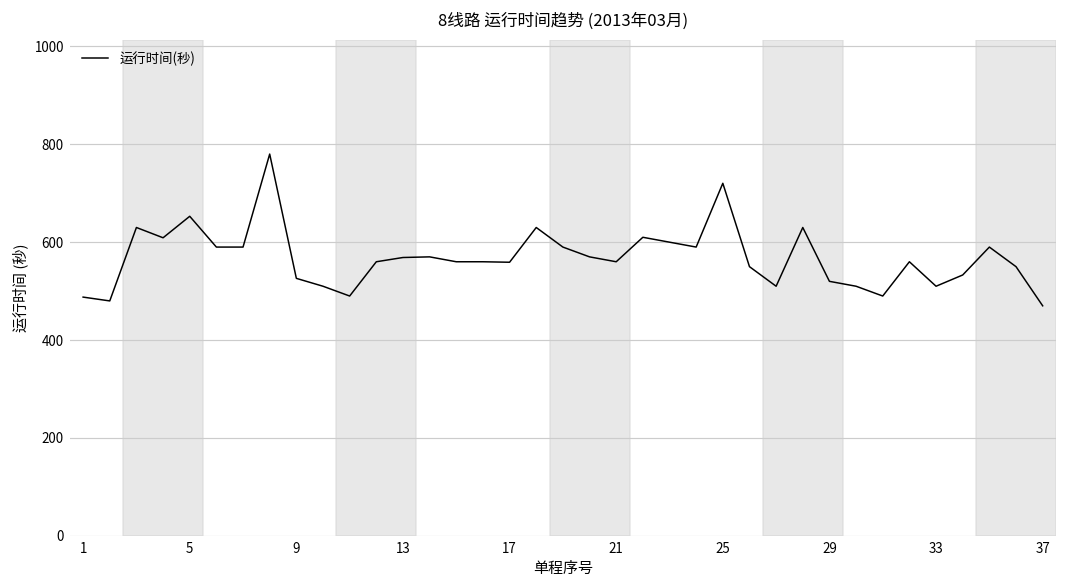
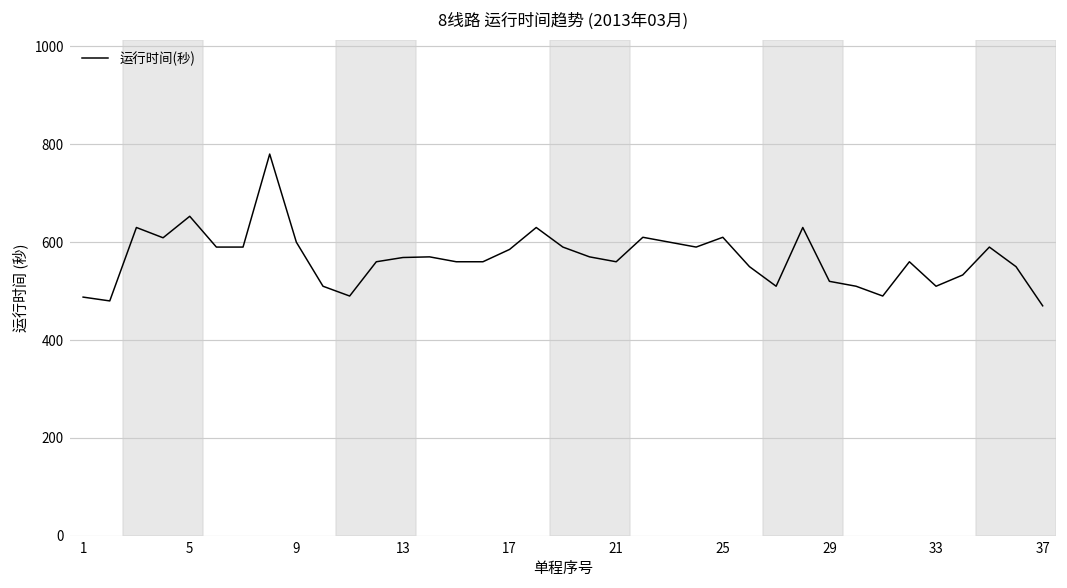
9: 530 -> 600
17: 560 -> 590
25: 720 -> 610
